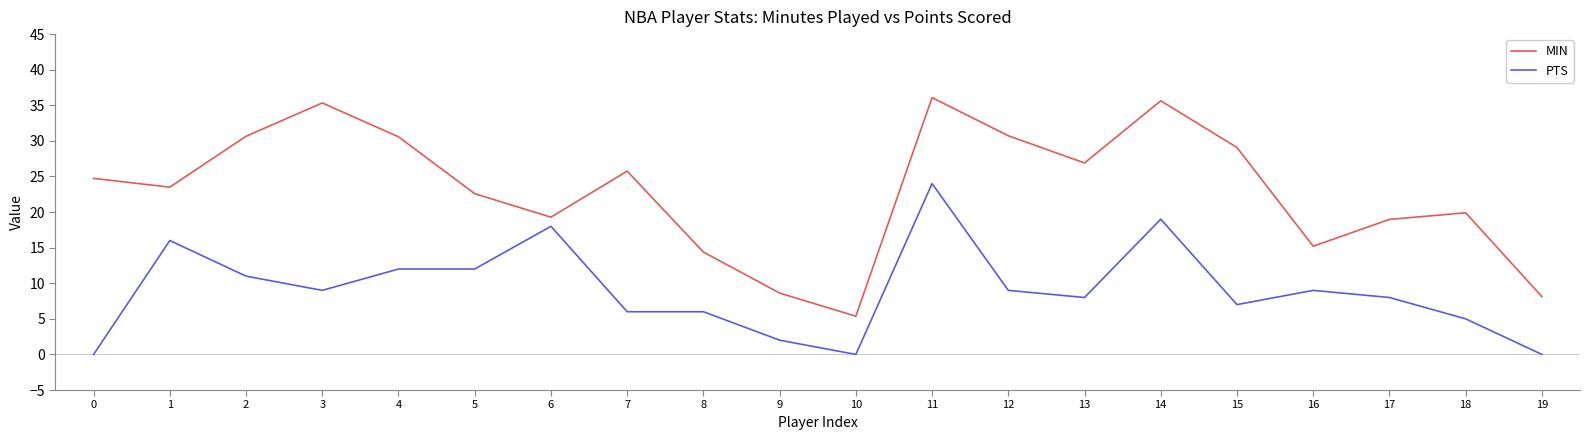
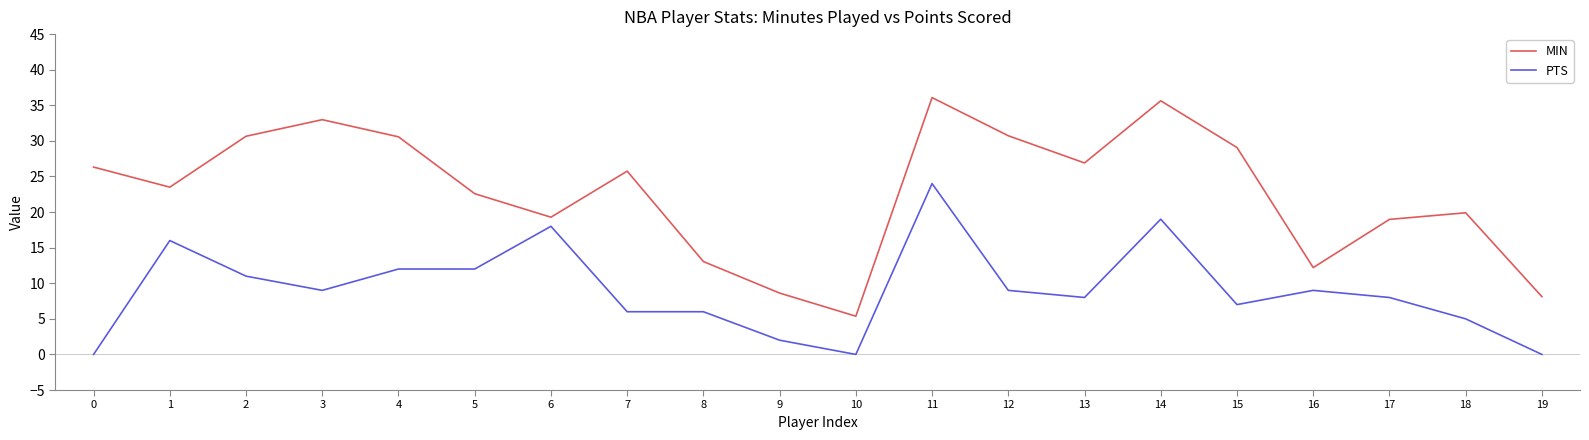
MIN, 0: 25 -> 26
MIN, 3: 35 -> 33
MIN, 8: 14 -> 13
MIN, 16: 15 -> 12
